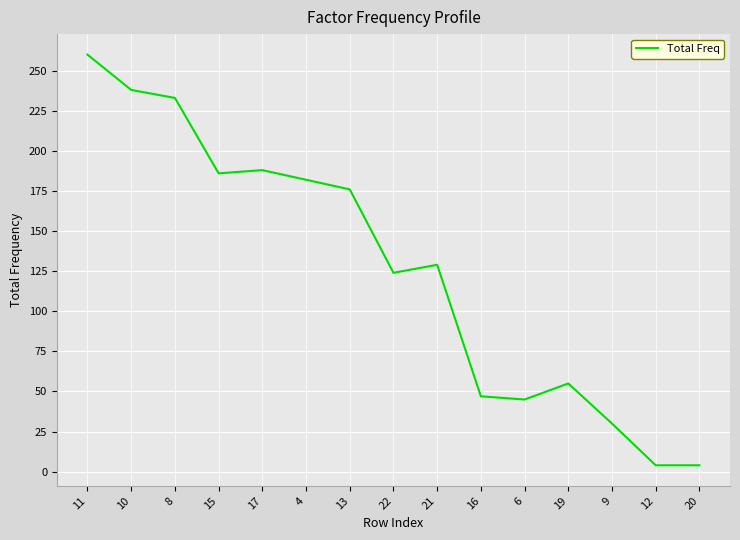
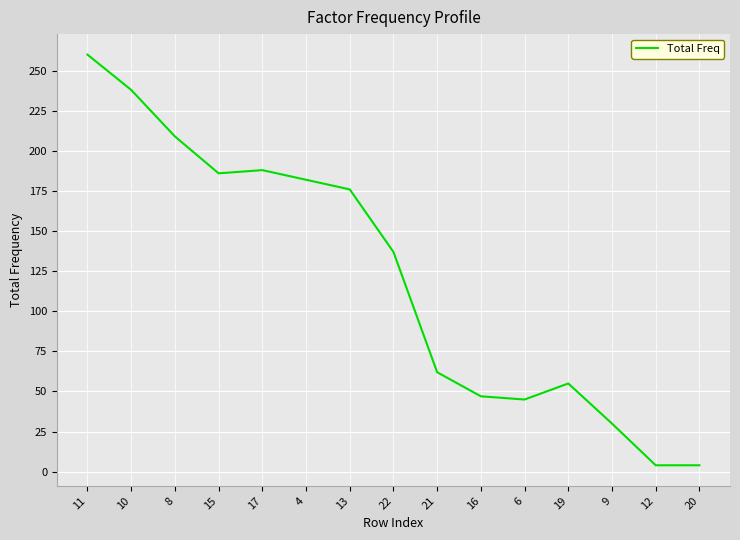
8: 233 -> 209
22: 124 -> 137
21: 129 -> 62
